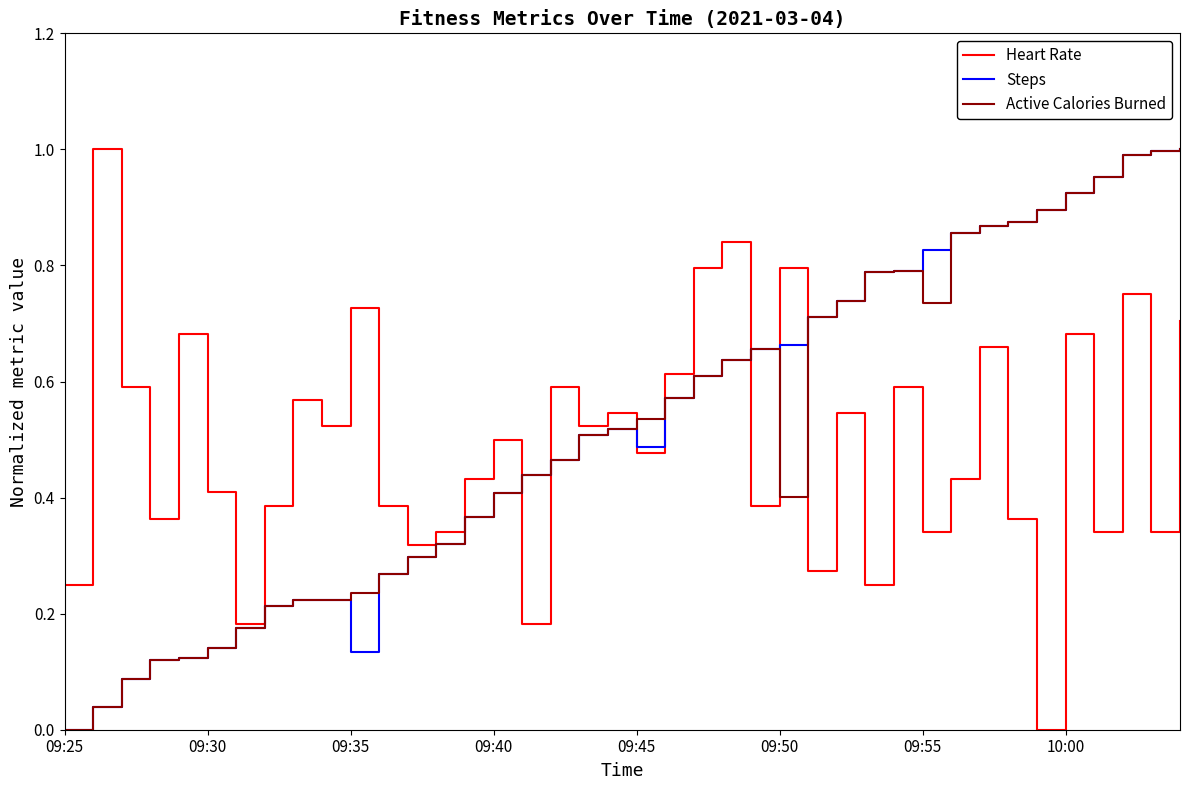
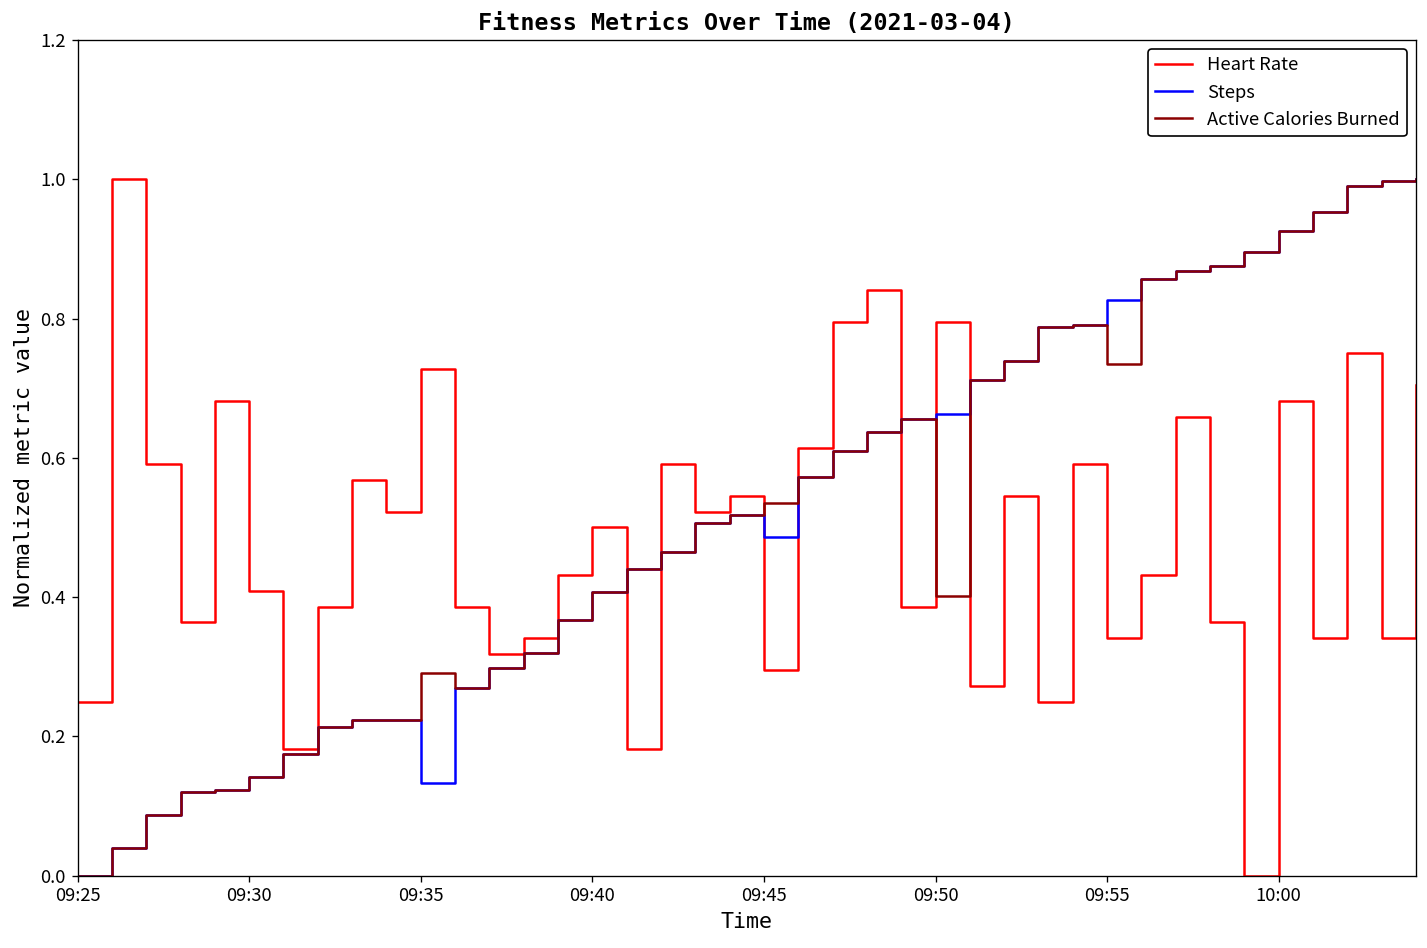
Active Calories Burned, 09:35: 0.24 -> 0.29
Heart Rate, 09:45: 0.48 -> 0.30
